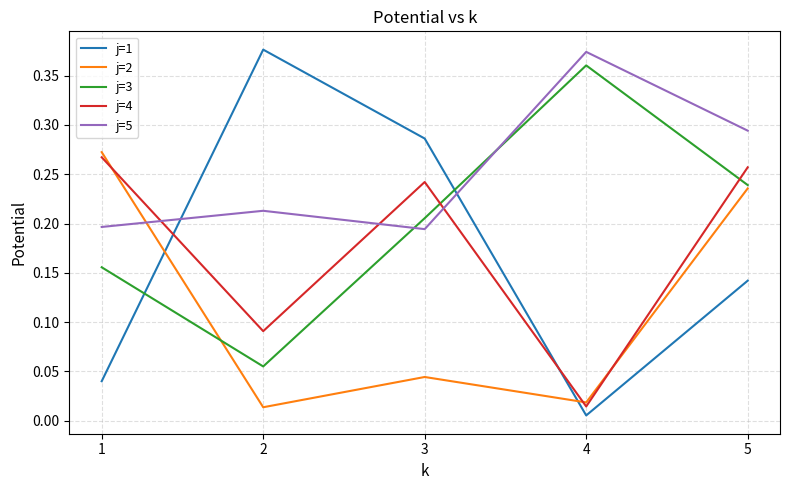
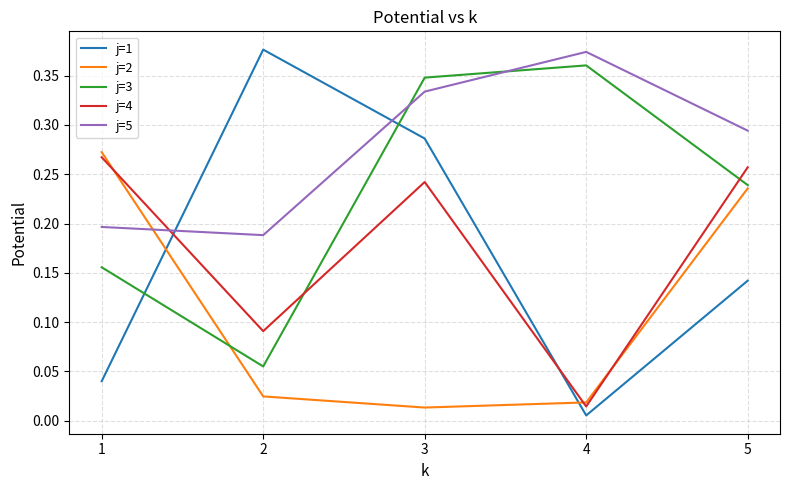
j=2, 2: 0.01 -> 0.02
j=5, 2: 0.21 -> 0.19
j=2, 3: 0.04 -> 0.01
j=3, 3: 0.21 -> 0.35
j=5, 3: 0.19 -> 0.33
